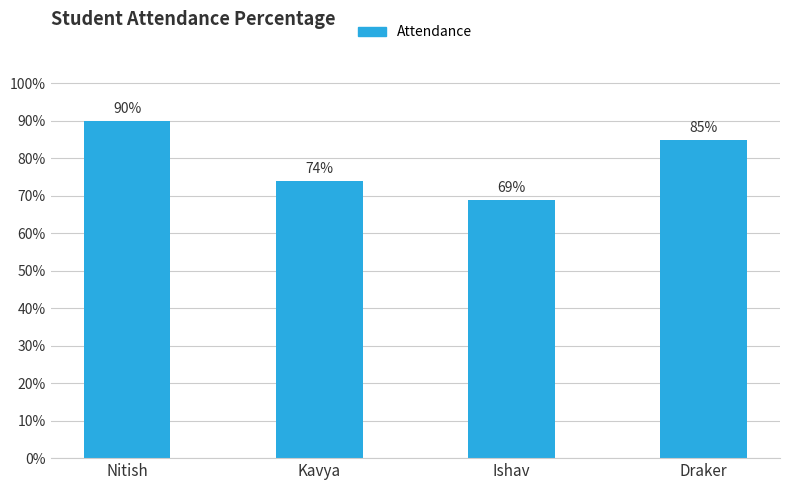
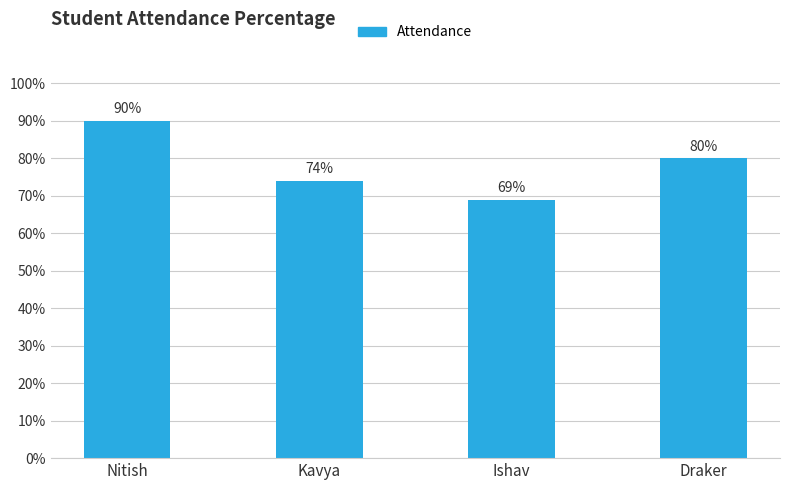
Draker: 85% -> 80%
